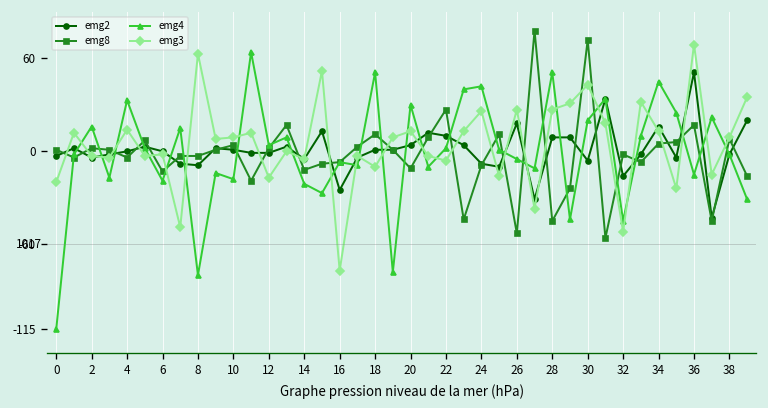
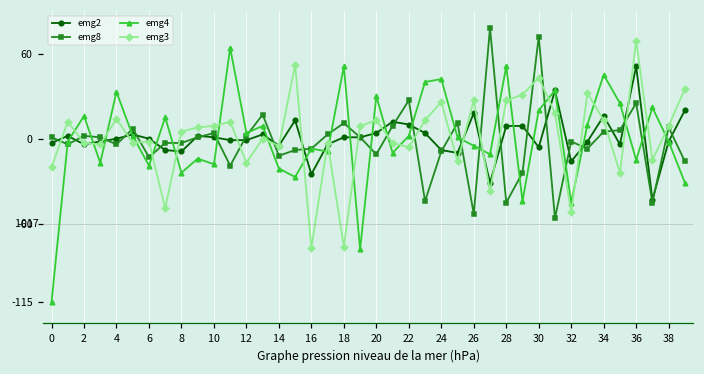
emg4, 8: -80 -> -24
emg3, 8: 63 -> 5
emg3, 18: -10 -> -76
emg8, 36: 17 -> 25
